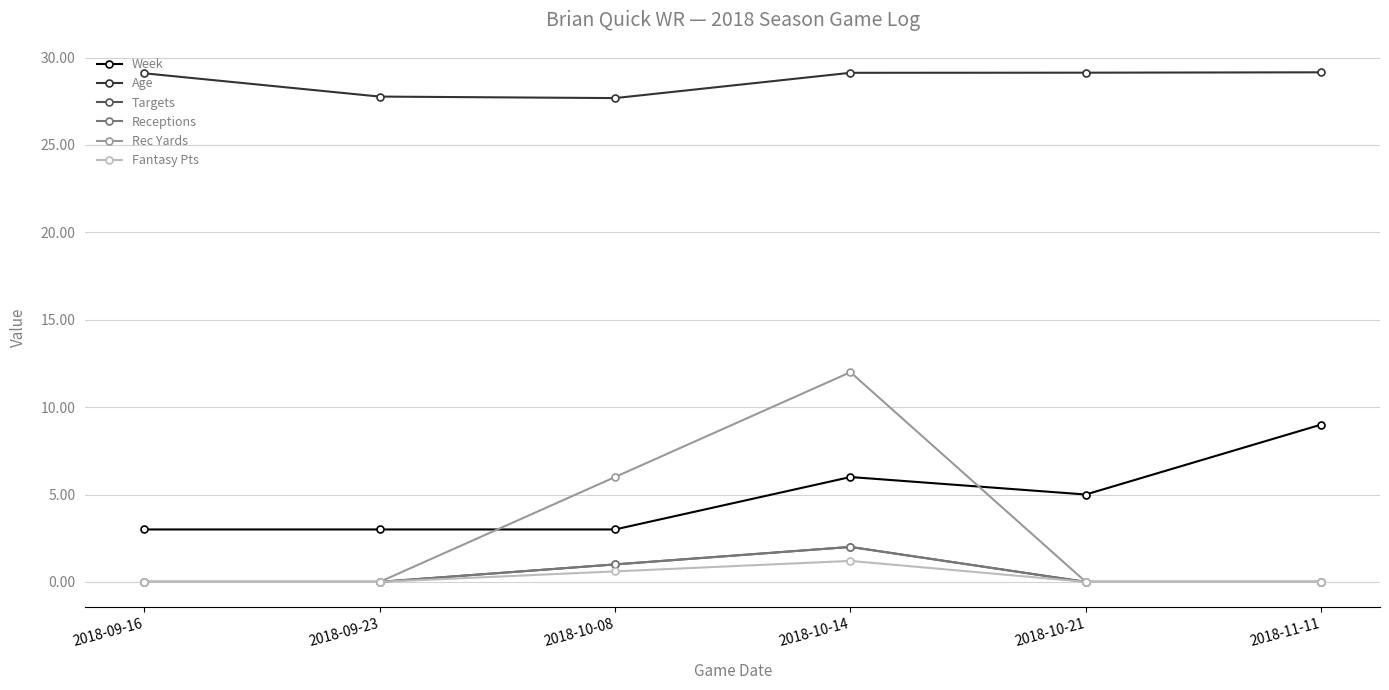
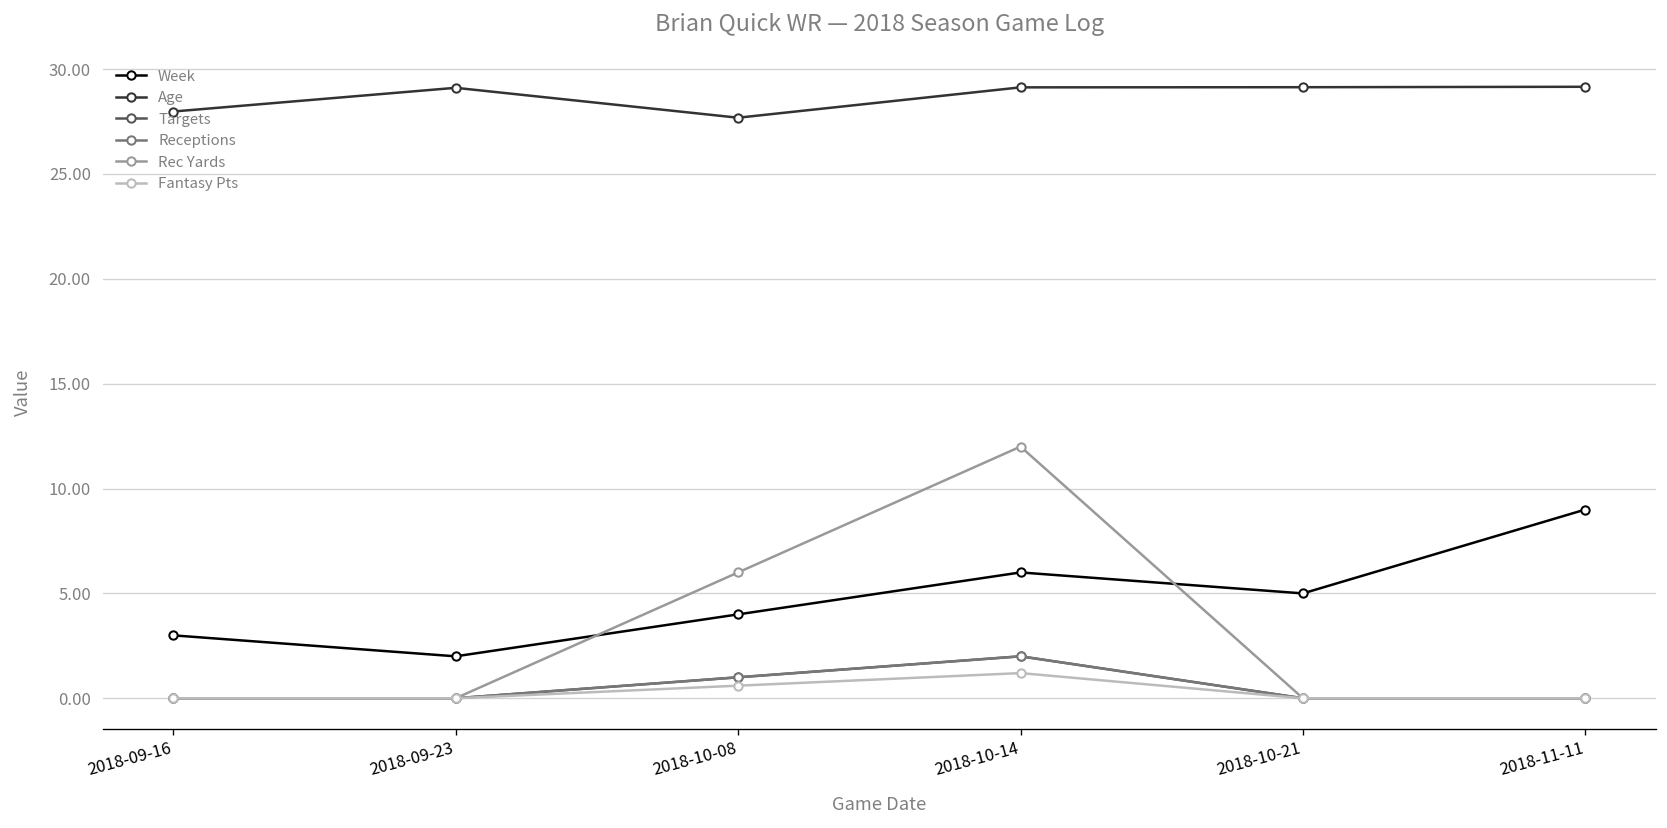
Age, 2018-09-16: 29.1 -> 28.0
Week, 2018-09-23: 3 -> 2
Age, 2018-09-23: 27.8 -> 29.1
Week, 2018-10-08: 3 -> 4
